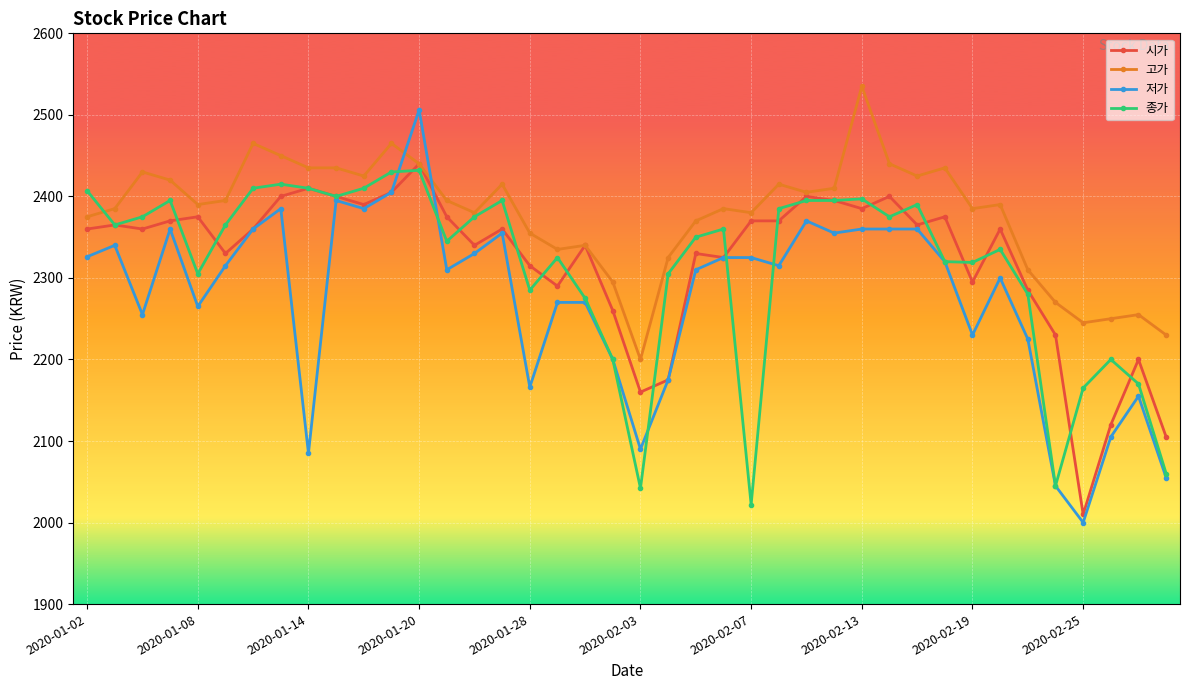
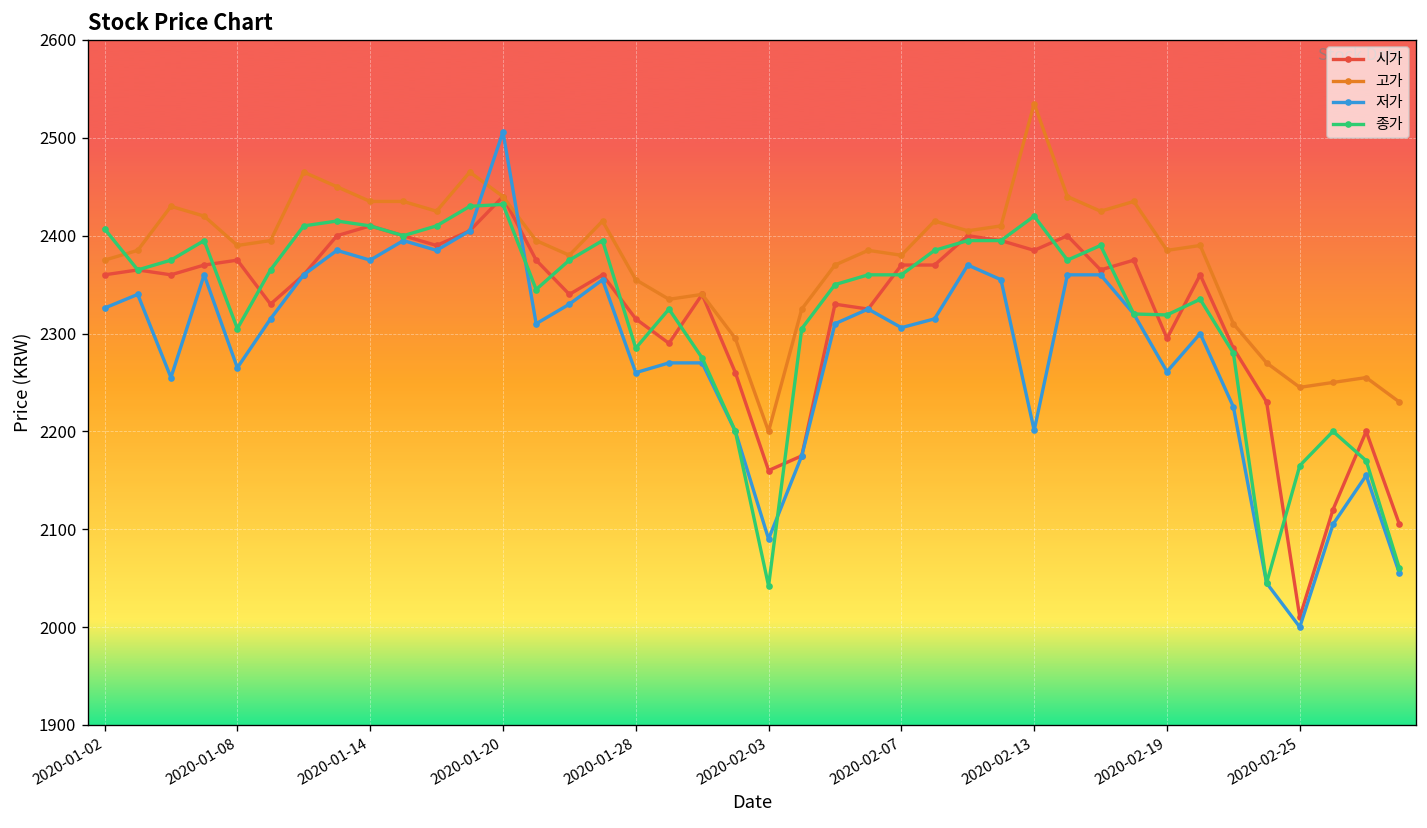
저가, 2020-01-14: 2090 -> 2380
저가, 2020-01-28: 2170 -> 2260
저가, 2020-02-07: 2330 -> 2310
종가, 2020-02-07: 2020 -> 2360
저가, 2020-02-13: 2360 -> 2200
종가, 2020-02-13: 2400 -> 2420
저가, 2020-02-19: 2230 -> 2260
